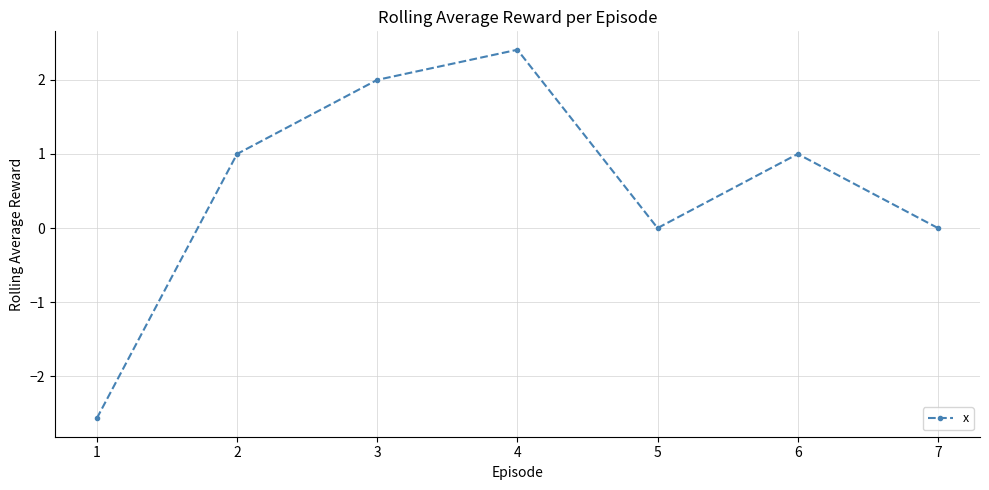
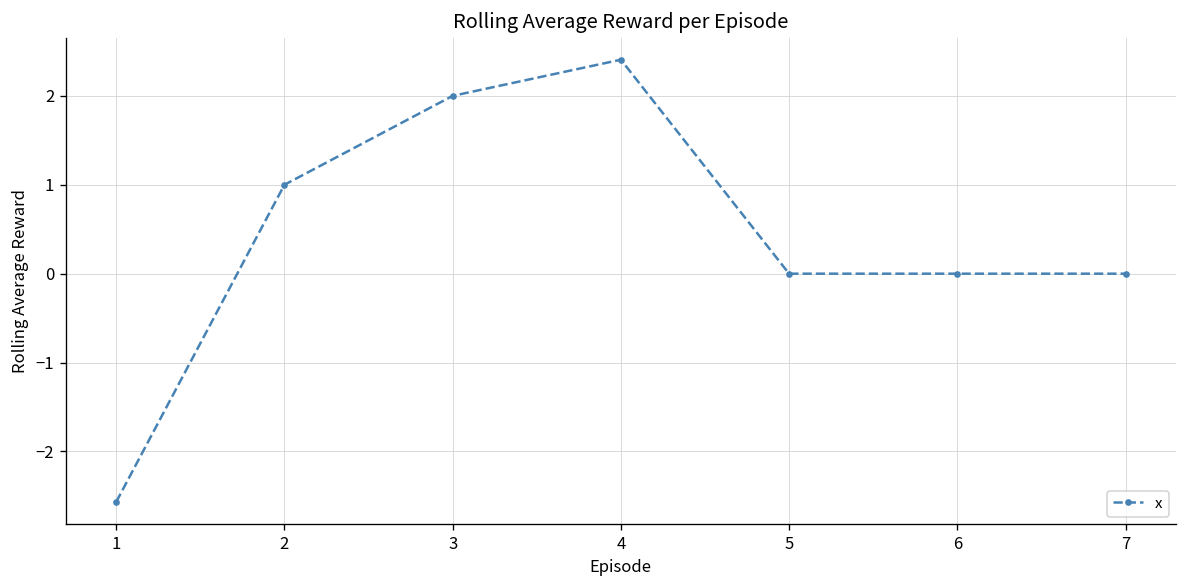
6: 1 -> 0
